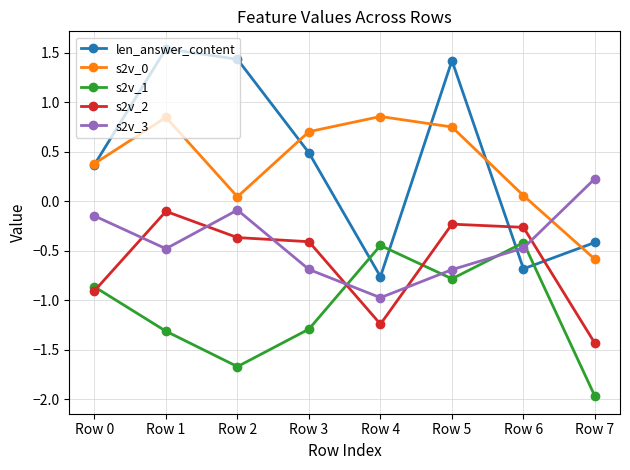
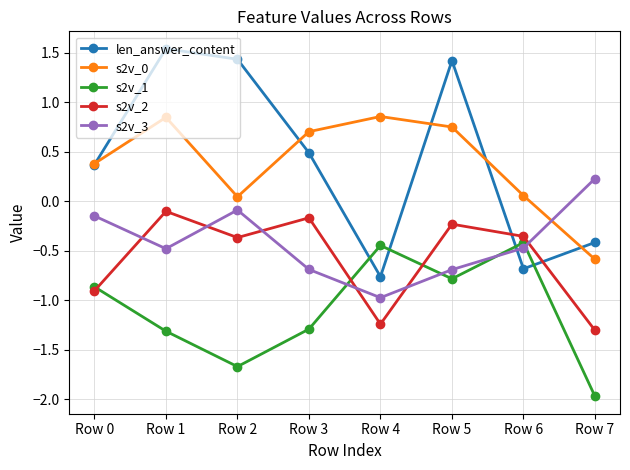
s2v_2, Row 3: -0.4 -> -0.2
s2v_2, Row 6: -0.3 -> -0.4
s2v_2, Row 7: -1.4 -> -1.3
